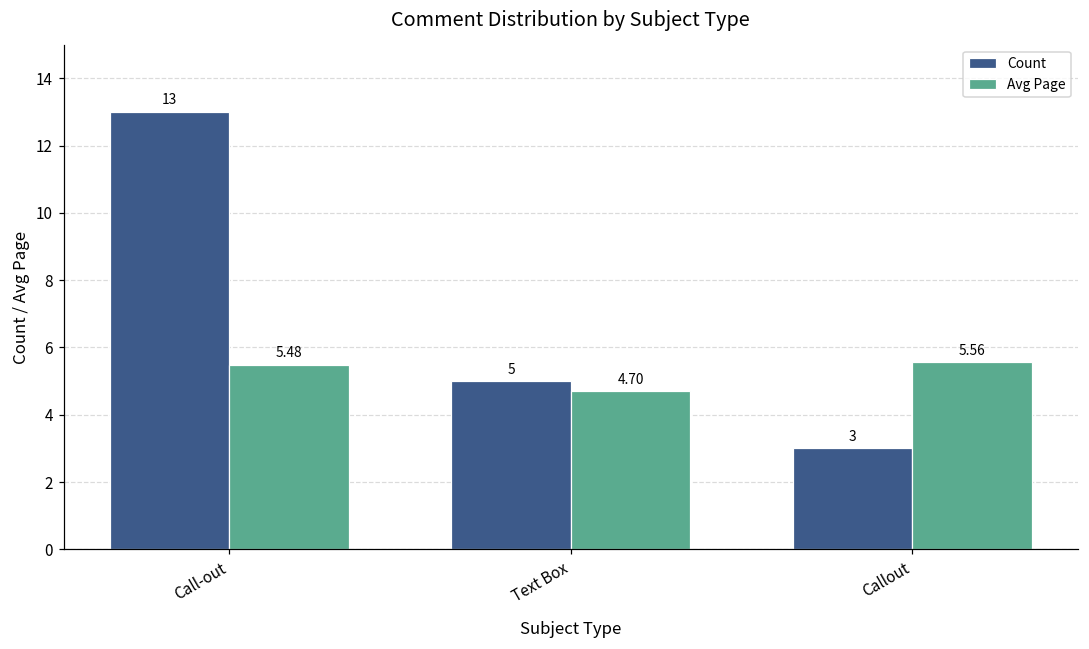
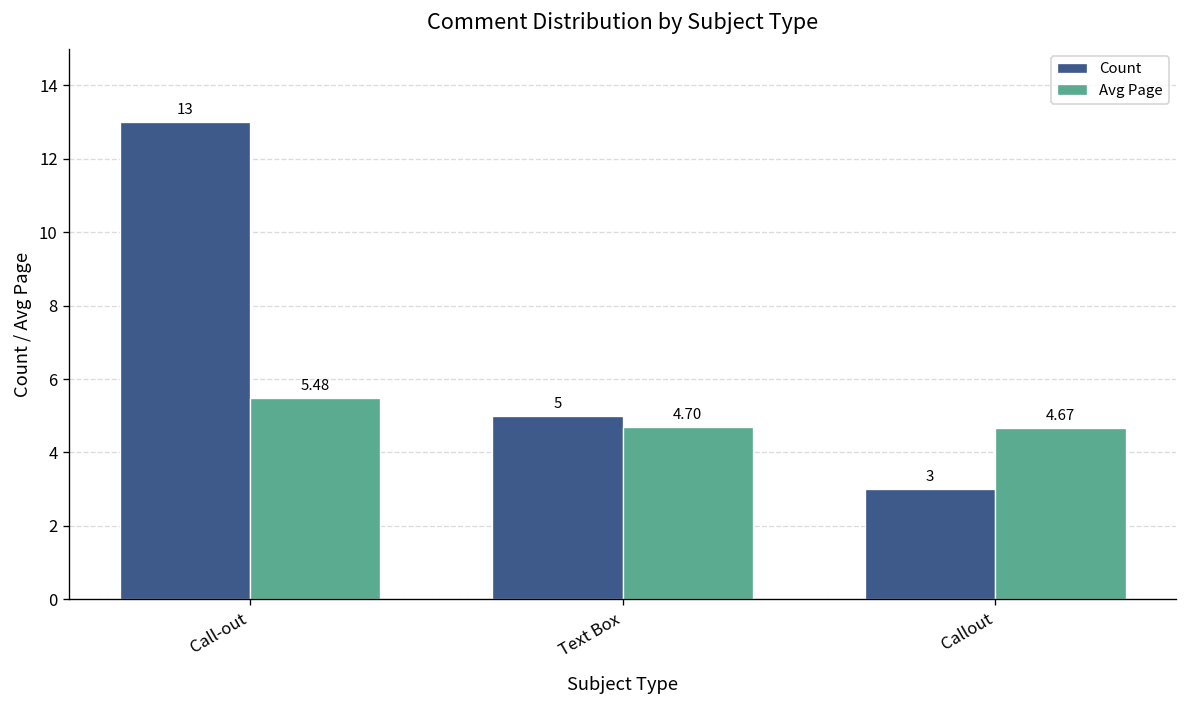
Avg Page, Callout: 5.56 -> 4.67
